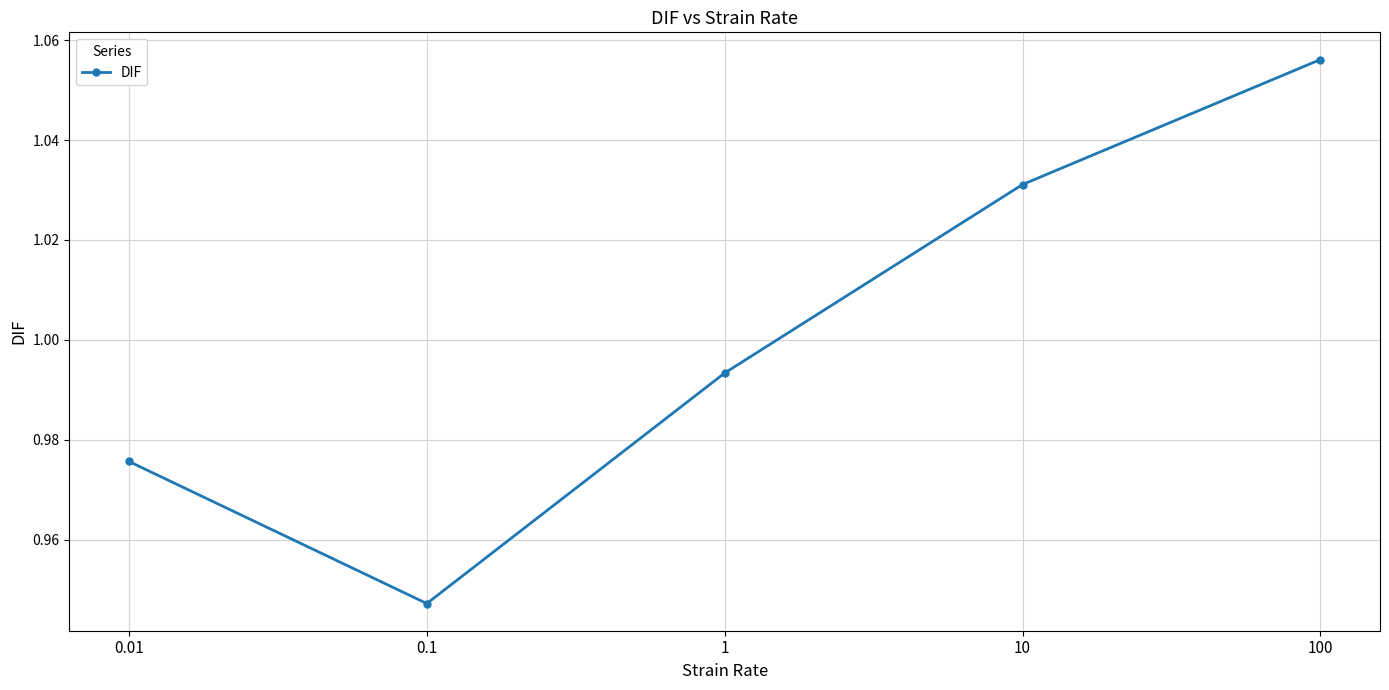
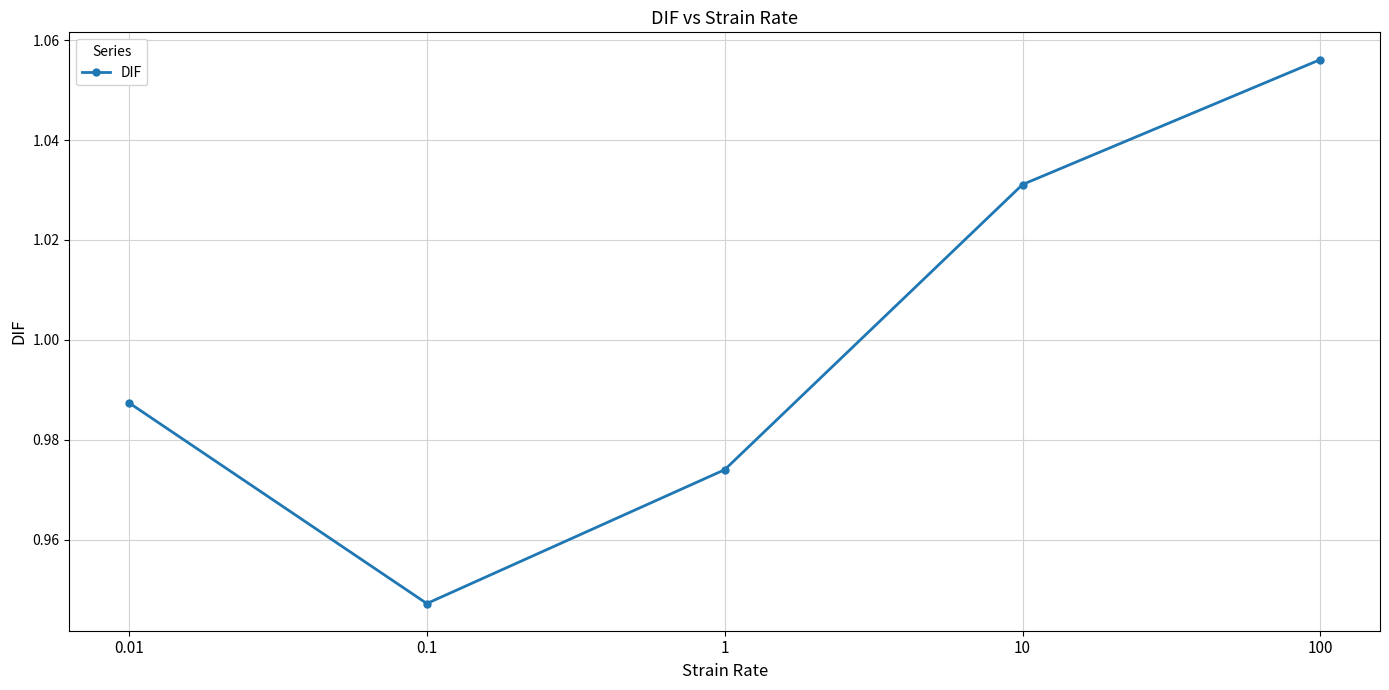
0.01: 0.976 -> 0.987
1: 0.993 -> 0.974
